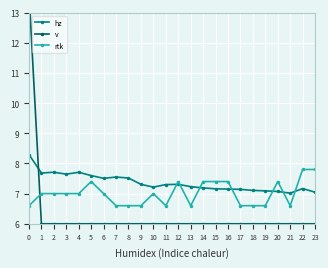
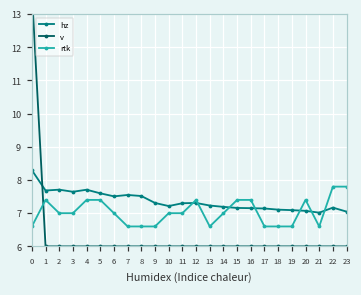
rtk, 1: 7.0 -> 7.4
rtk, 4: 7.0 -> 7.4
rtk, 11: 6.6 -> 7.0
rtk, 14: 7.4 -> 7.0
